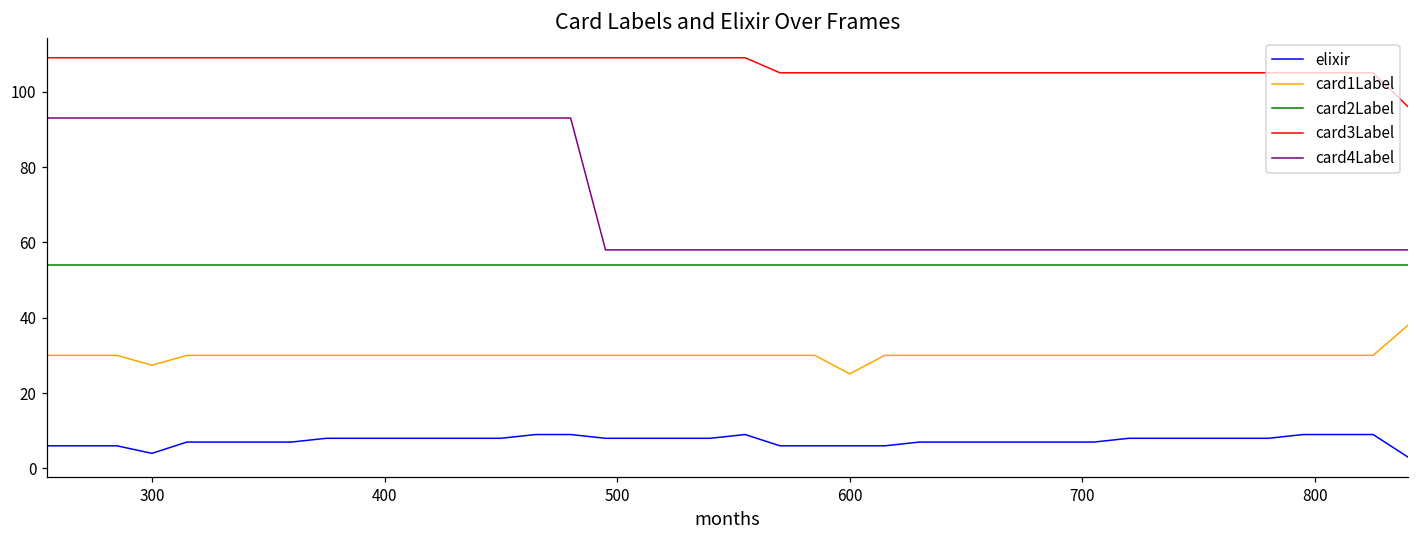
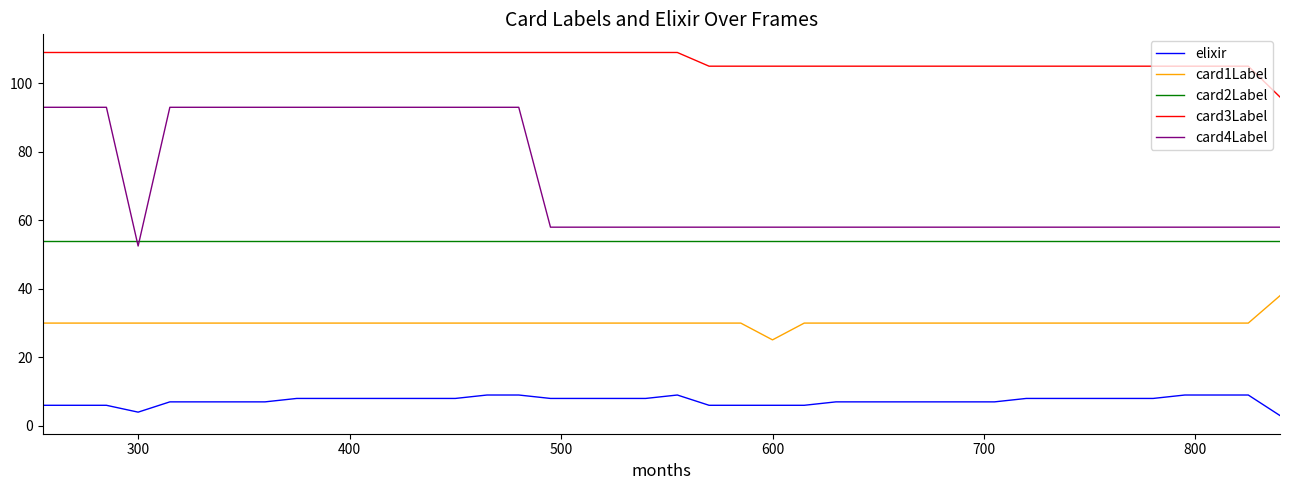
card1Label, 300: 27 -> 30
card4Label, 300: 93 -> 53
